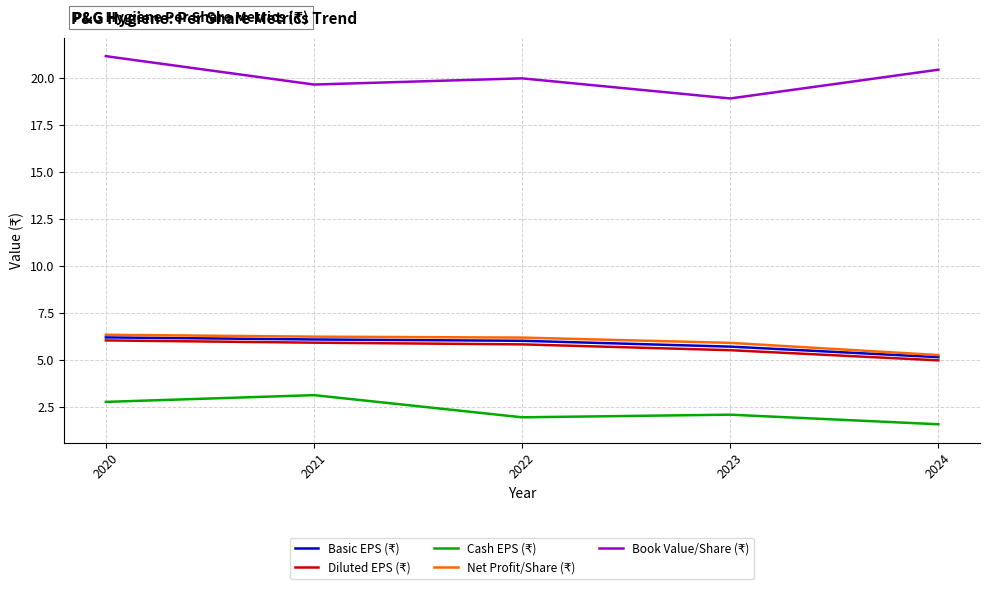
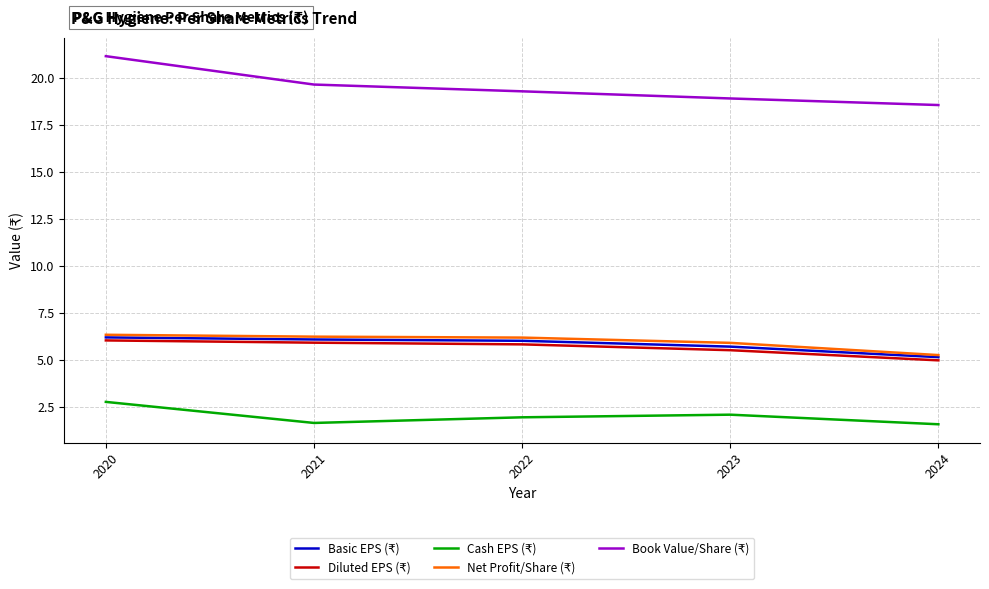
Cash EPS (₹), 2021: 3.1 -> 1.6
Book Value/Share (₹), 2022: 20.0 -> 19.3
Book Value/Share (₹), 2024: 20.4 -> 18.5
